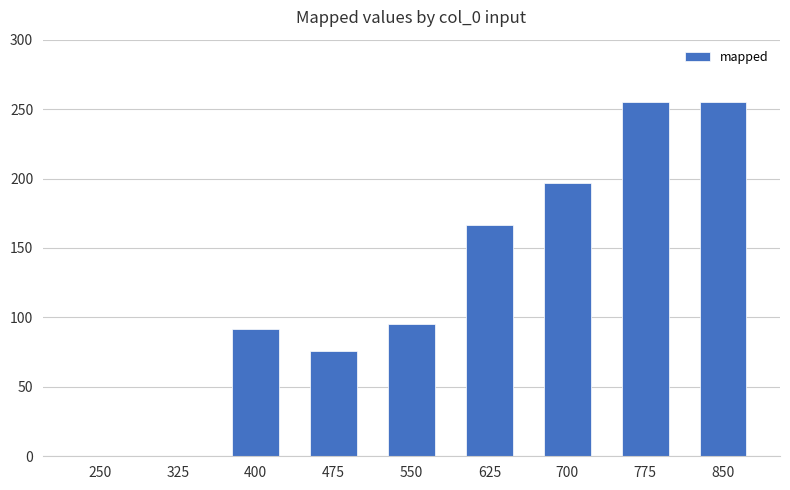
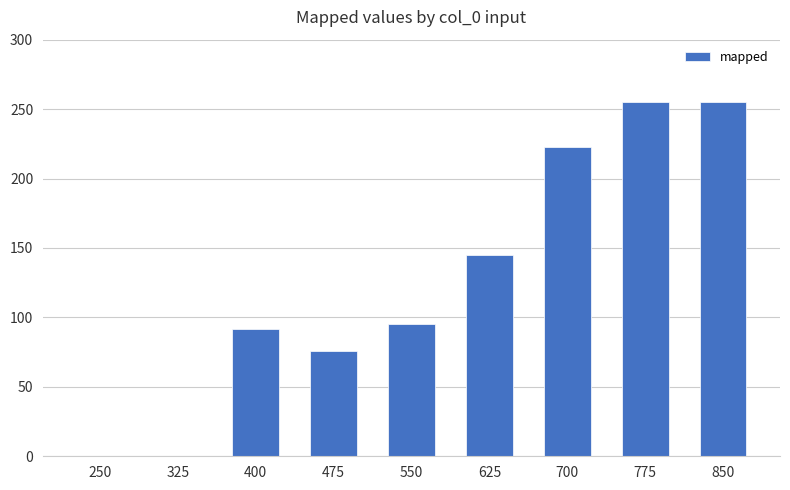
625: 166 -> 145
700: 197 -> 223
